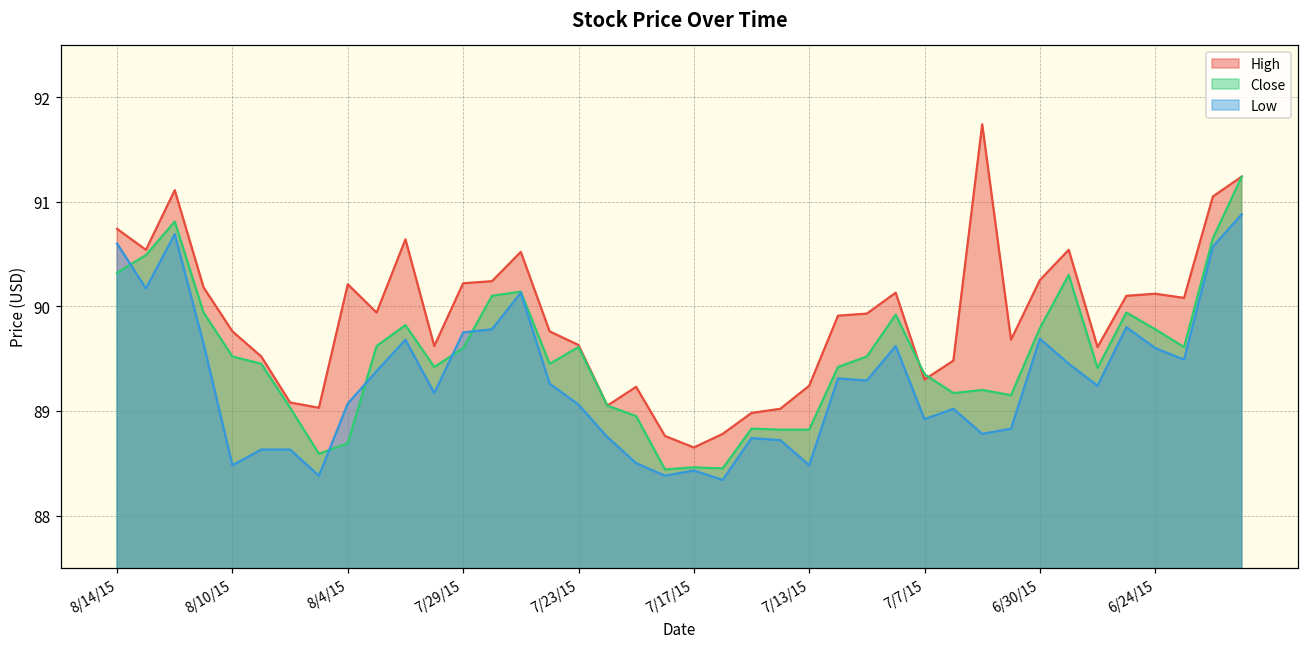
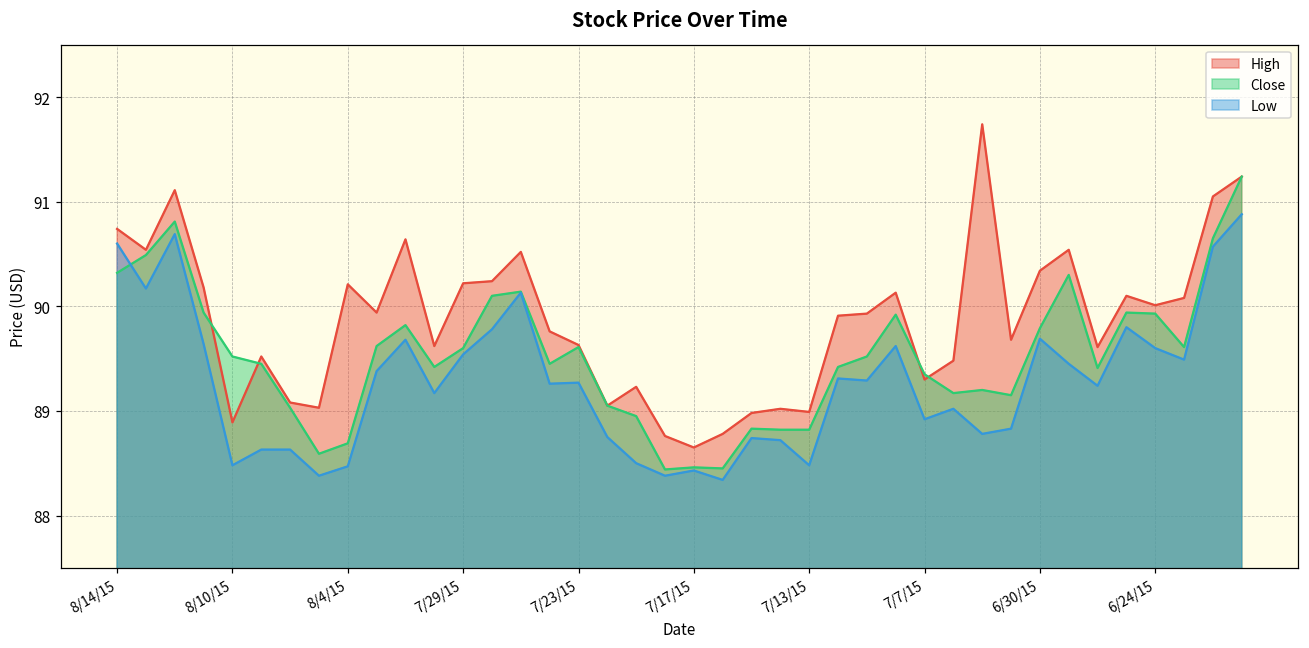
High, 8/10/15: 89.8 -> 88.9
Low, 8/4/15: 89.1 -> 88.5
Low, 7/29/15: 89.8 -> 89.5
Low, 7/23/15: 89.1 -> 89.3
High, 7/13/15: 89.2 -> 89.0
High, 6/30/15: 90.25 -> 90.34
High, 6/24/15: 90.1 -> 90.0
Close, 6/24/15: 89.8 -> 89.9
